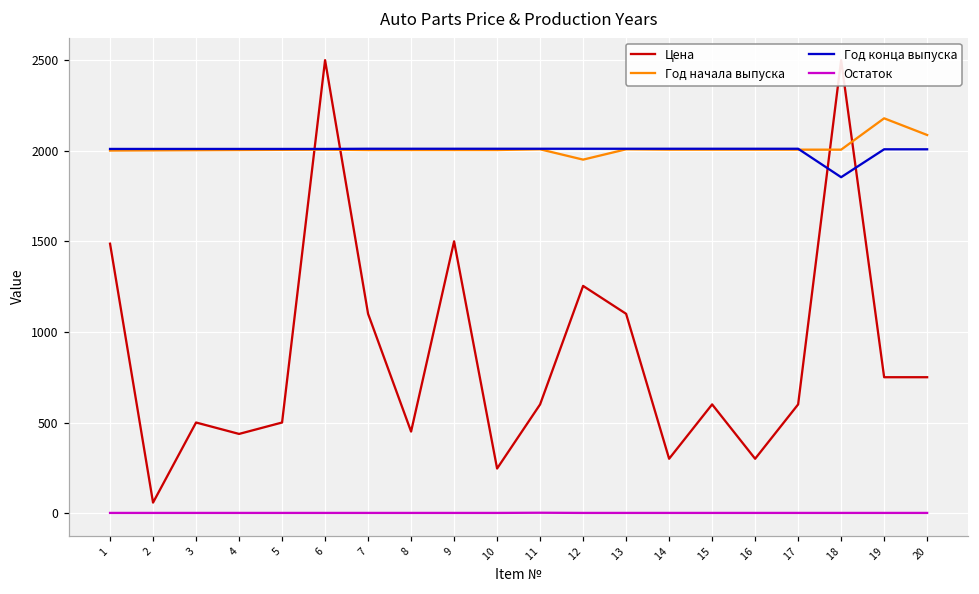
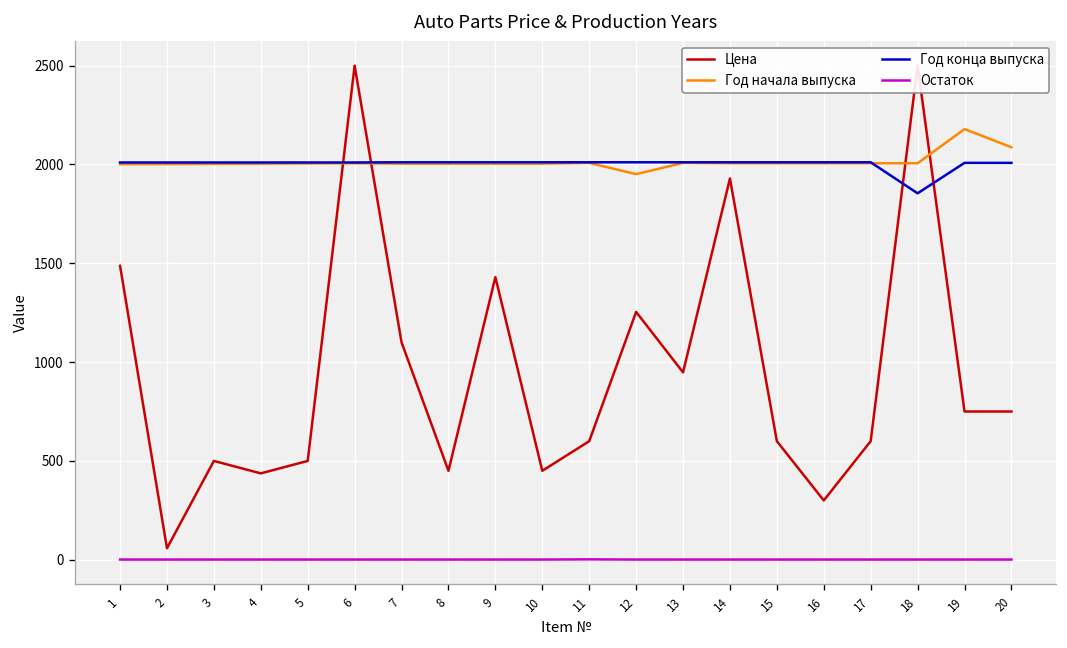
Цена, 9: 1500 -> 1430
Цена, 10: 250 -> 450
Цена, 13: 1100 -> 950
Цена, 14: 300 -> 1930
